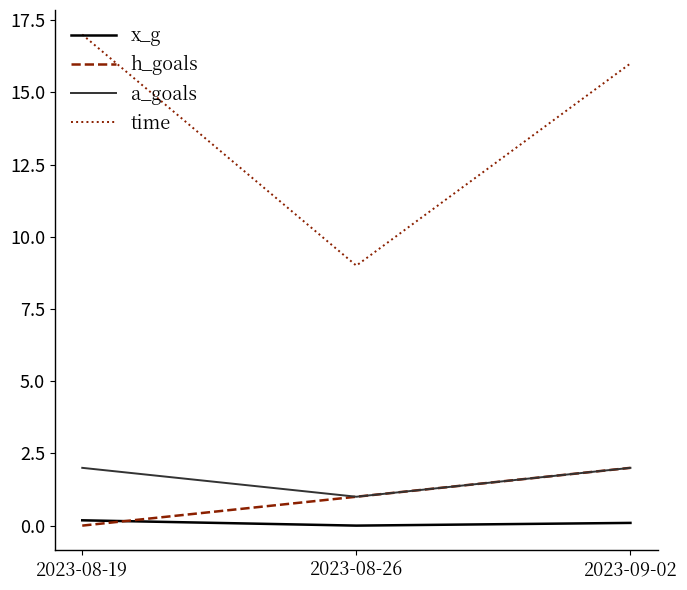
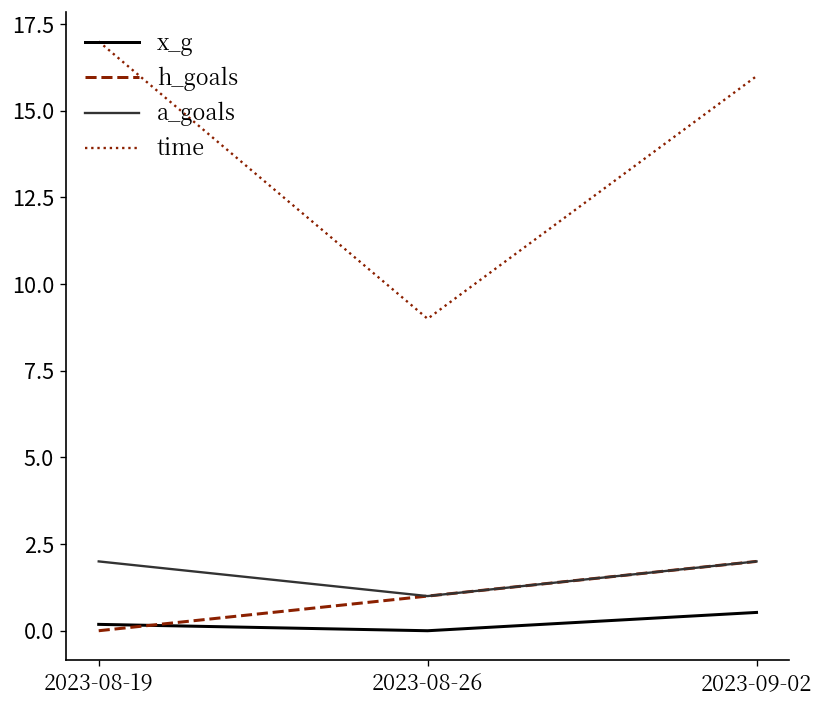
x_g, 2023-09-02: 0.1 -> 0.5
